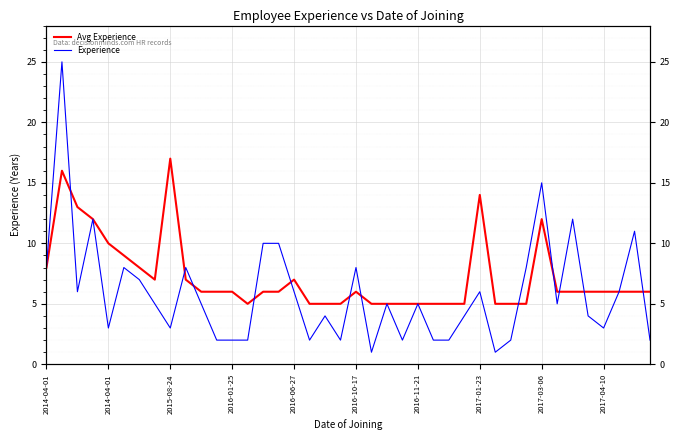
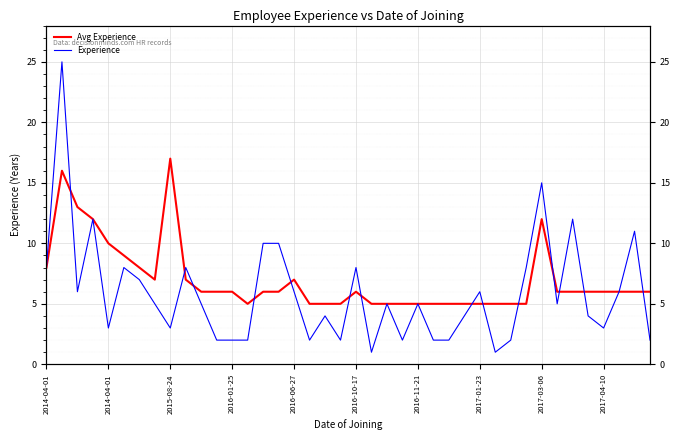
Avg Experience, 2017-01-23: 14 -> 5
